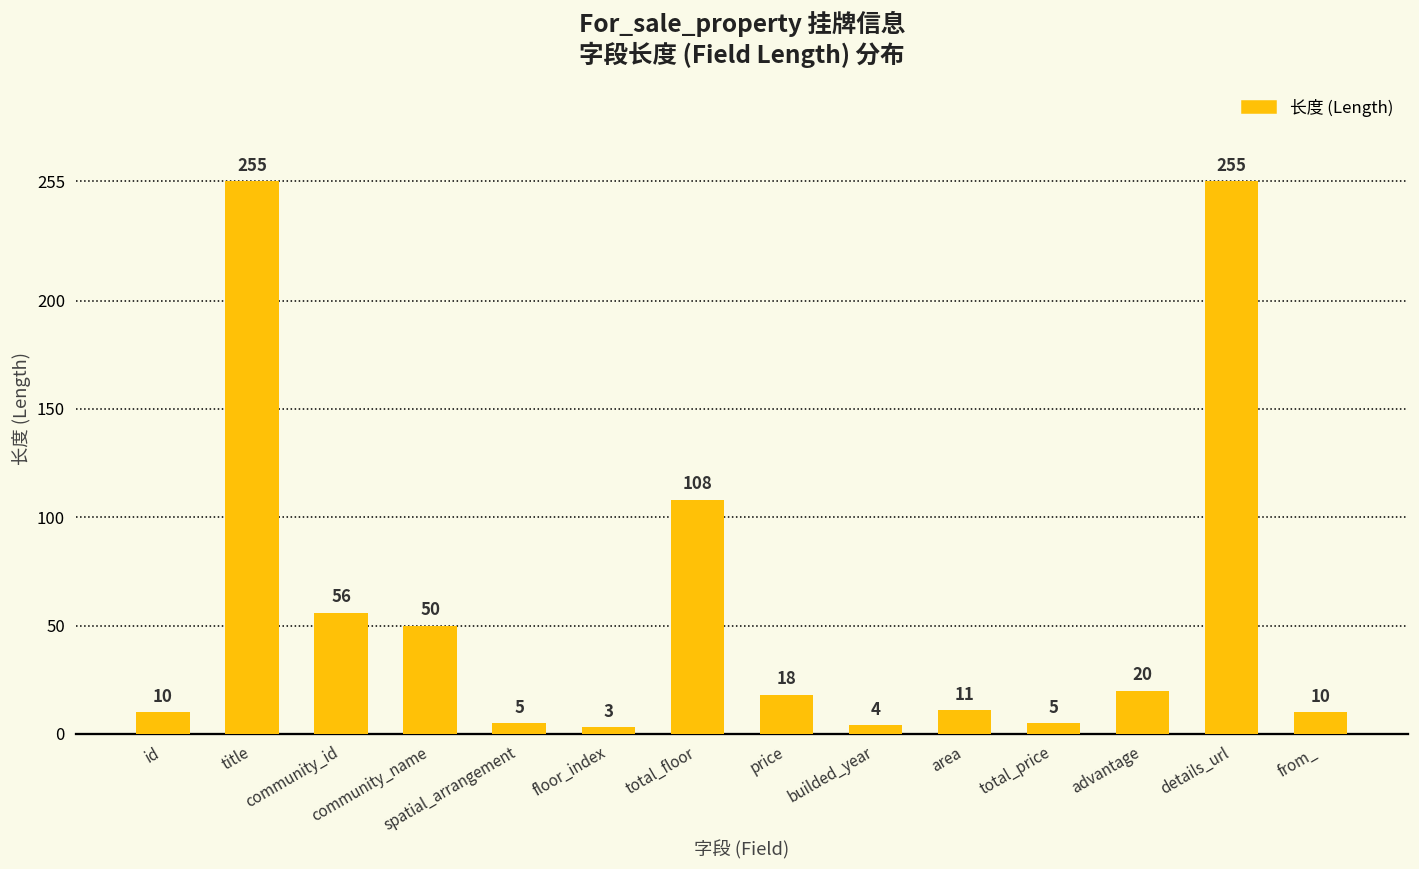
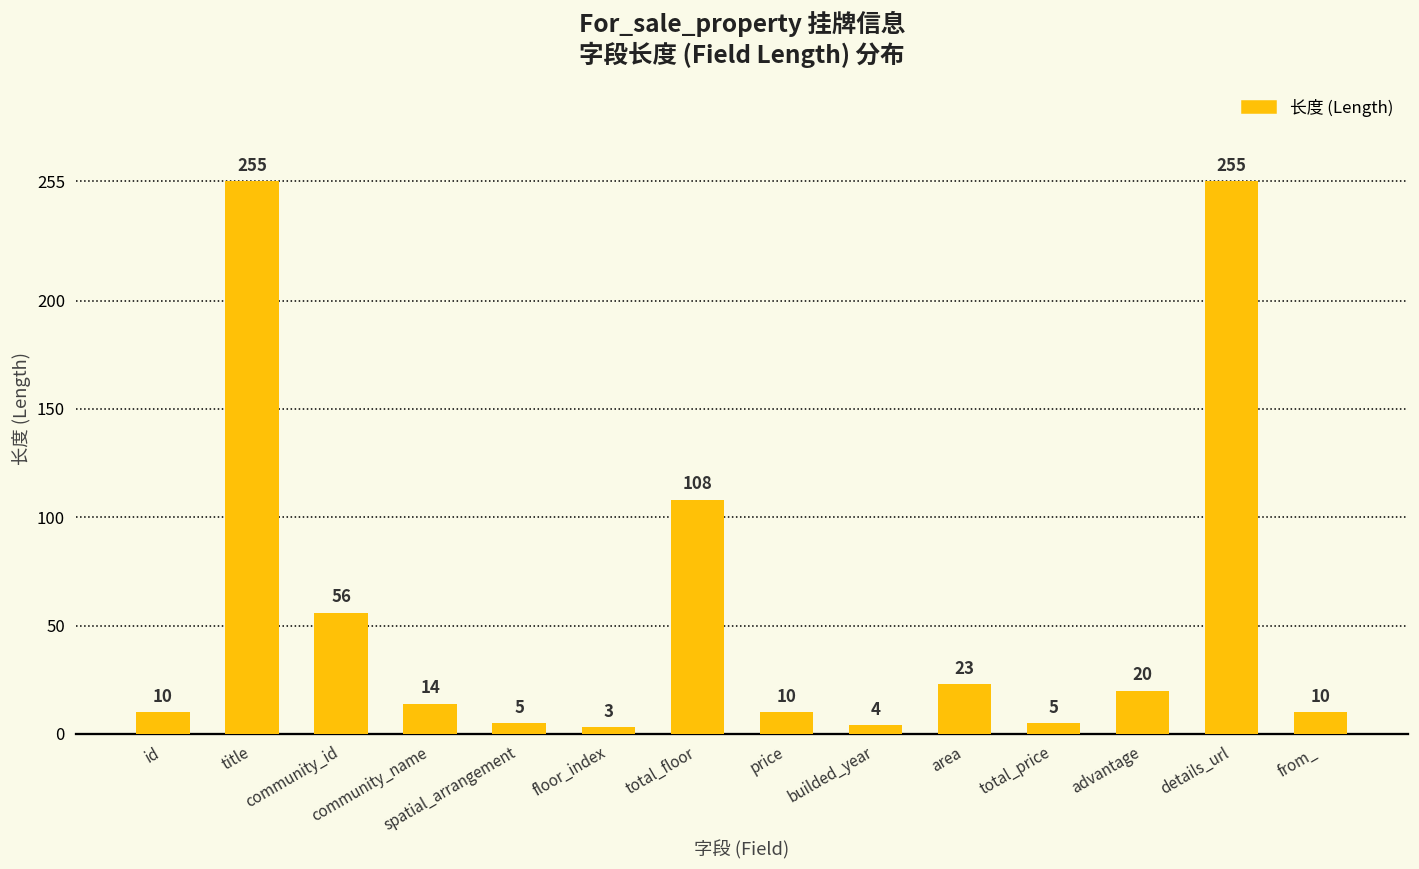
community_name: 50 -> 14
price: 18 -> 10
area: 11 -> 23
